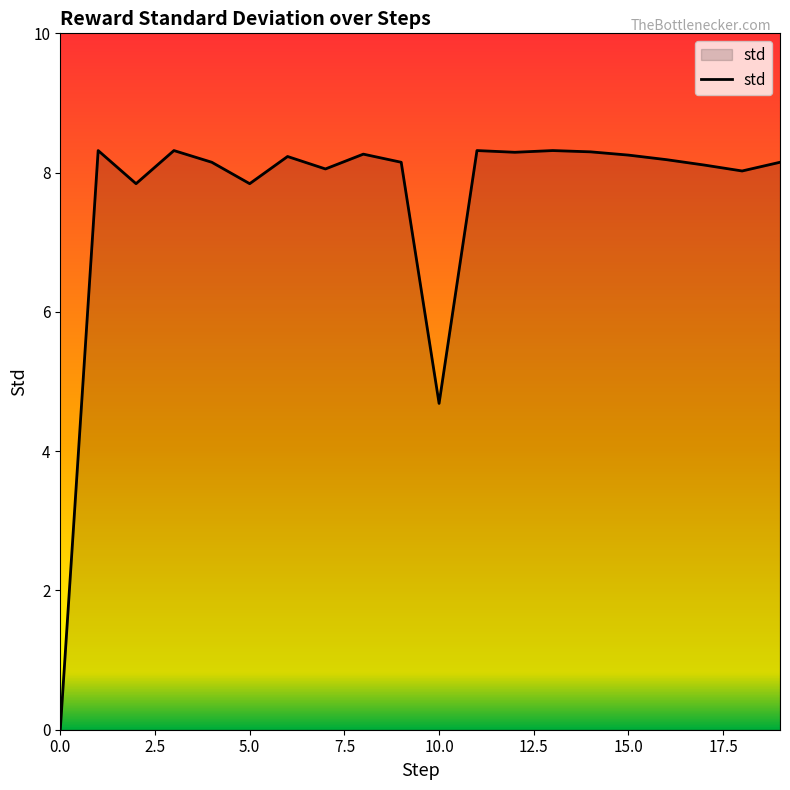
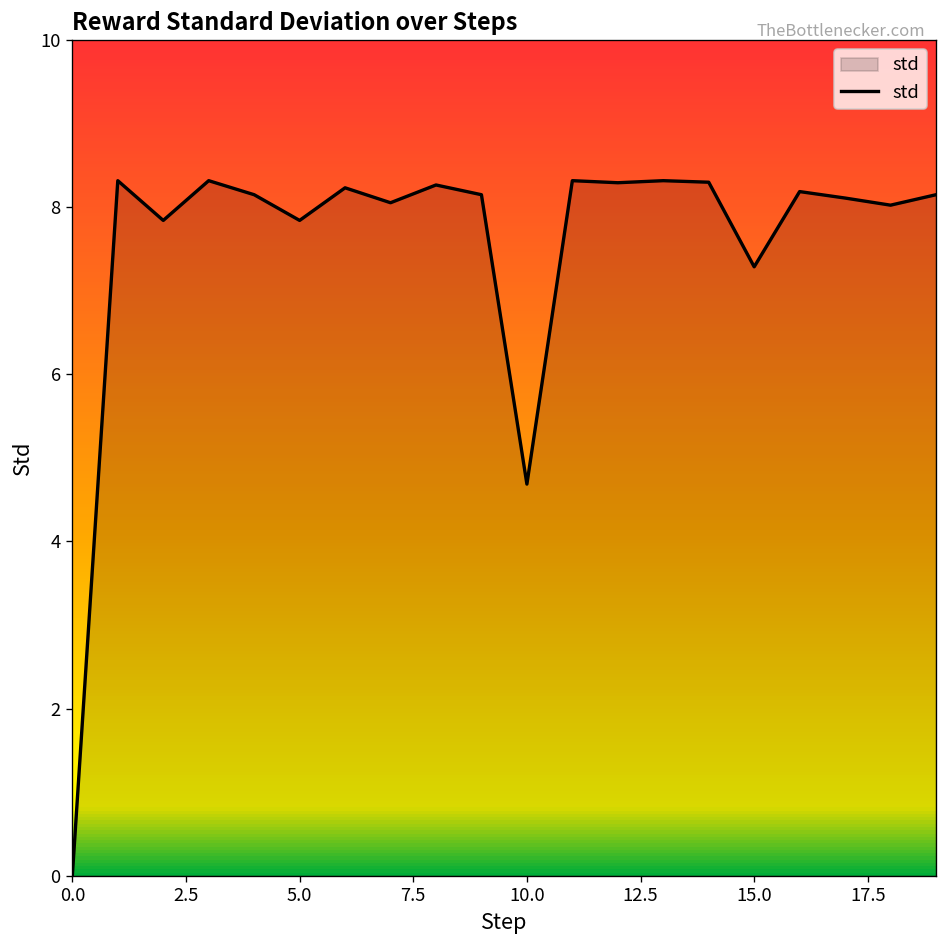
15.0: 8.3 -> 7.3
